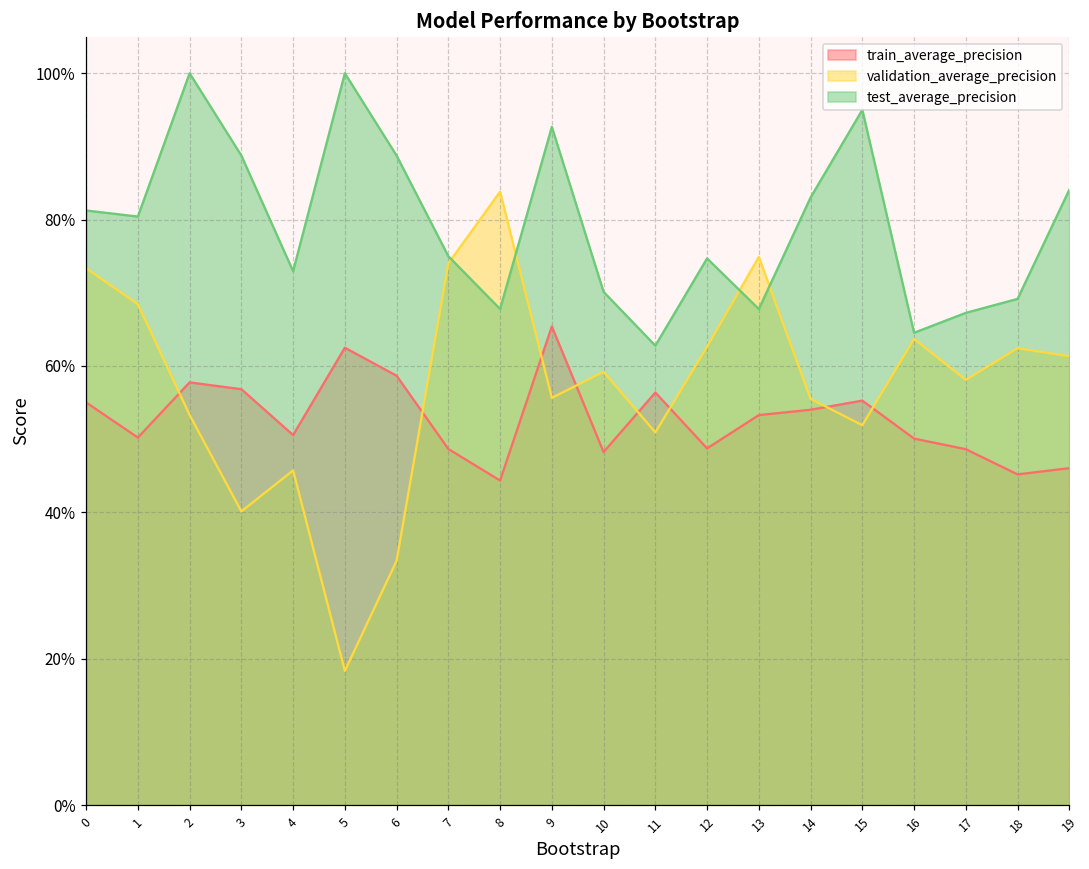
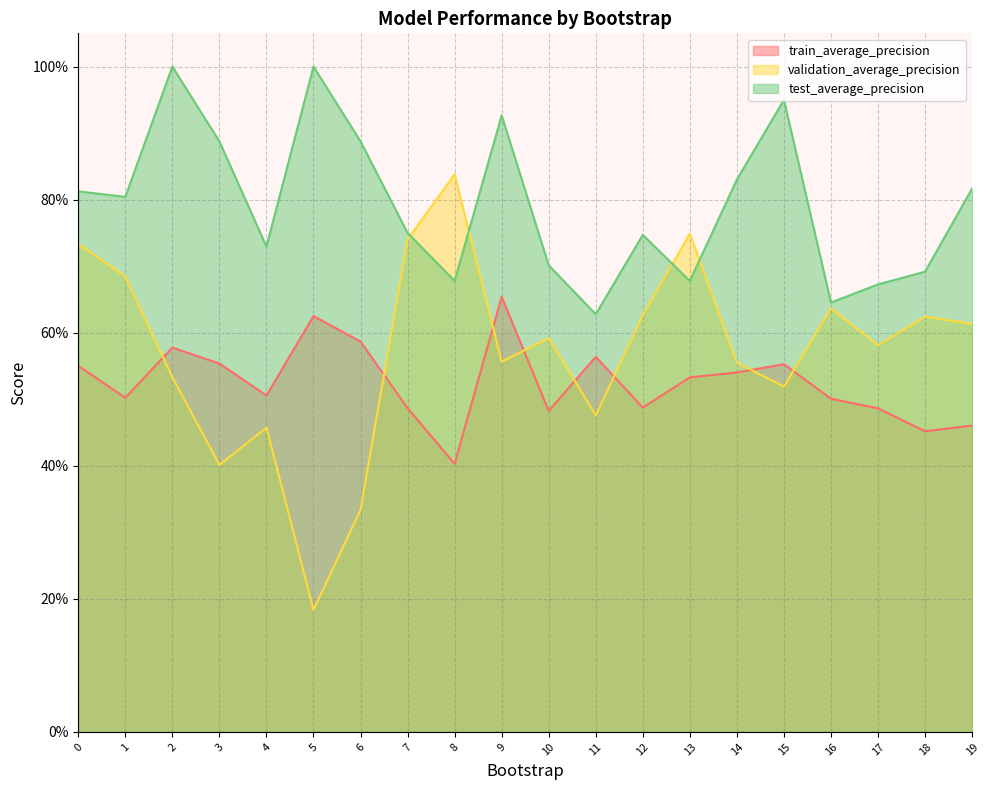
train_average_precision, 3: 57% -> 55%
train_average_precision, 8: 44% -> 40%
validation_average_precision, 11: 51% -> 48%
test_average_precision, 19: 84% -> 82%
